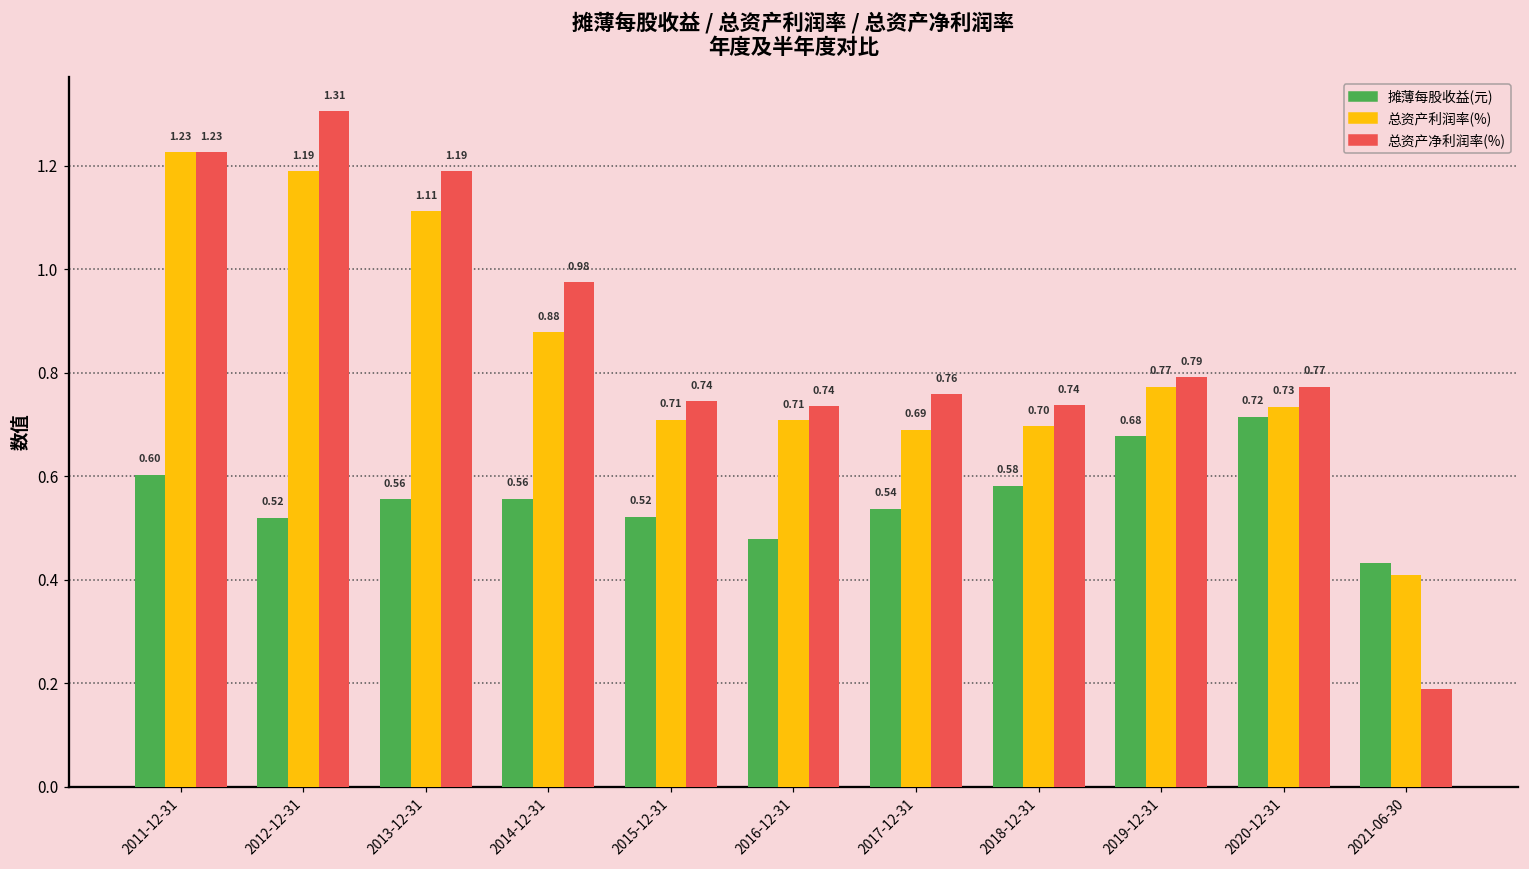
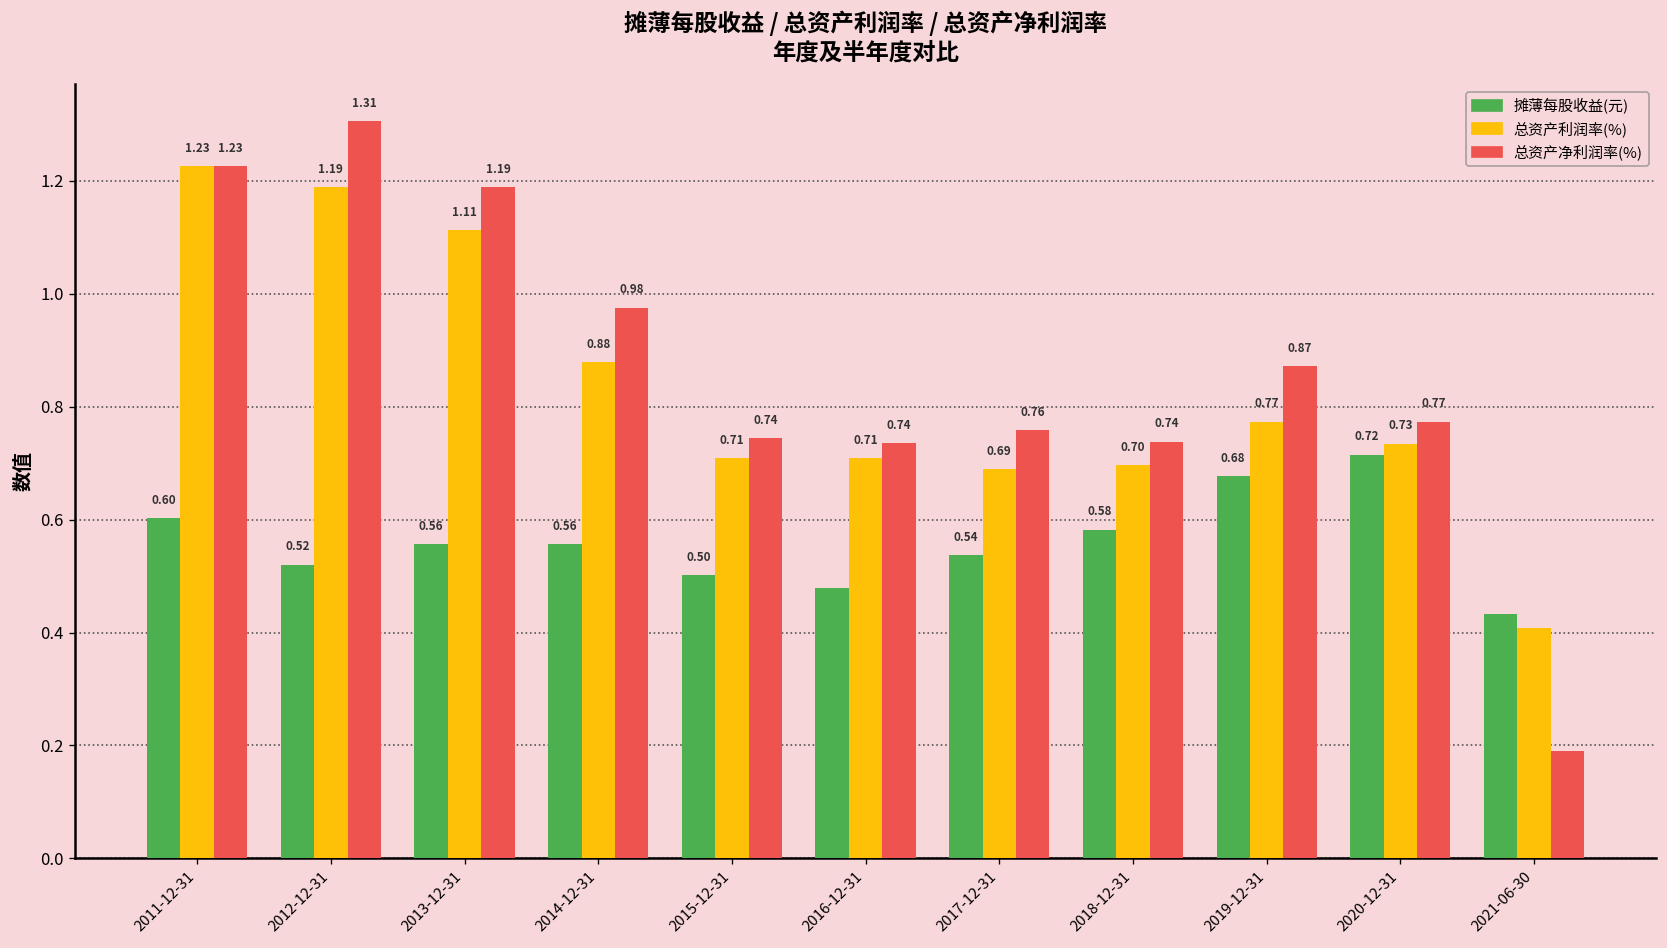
摊薄每股收益(元), 2015-12-31: 0.52 -> 0.50
总资产净利润率(%), 2019-12-31: 0.79 -> 0.87
